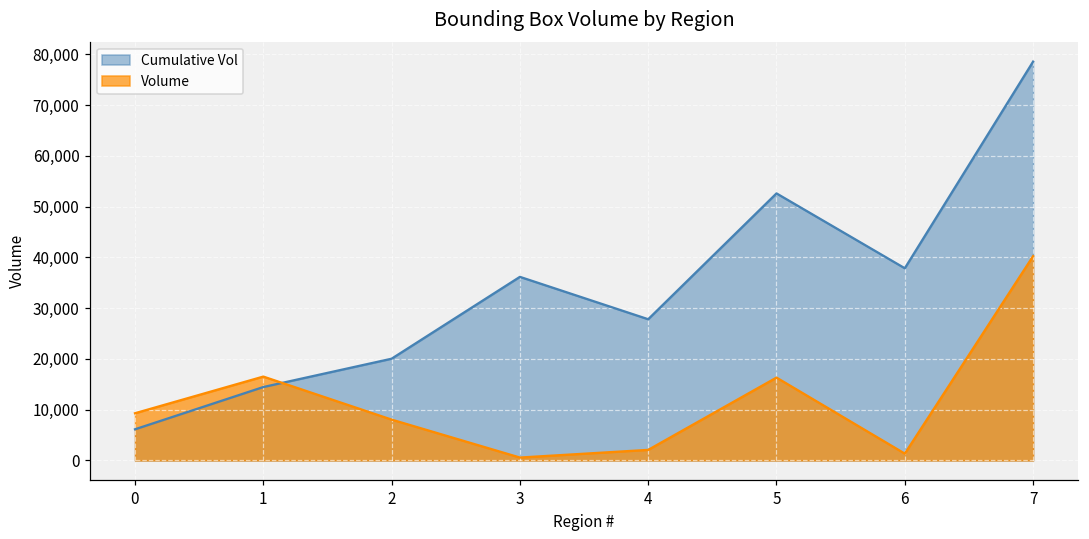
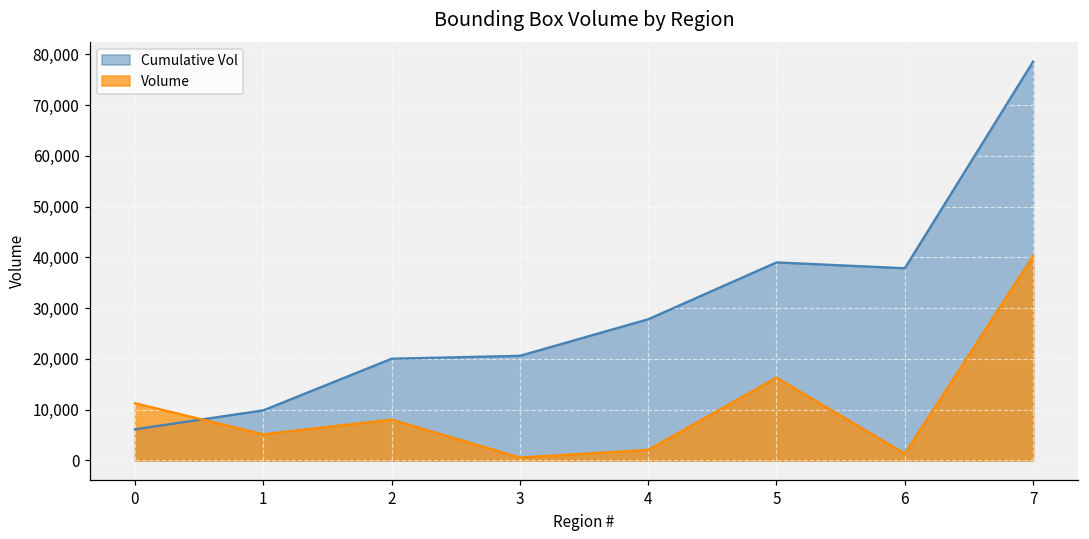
Volume, 0: 9,000 -> 11,000
Cumulative Vol, 1: 14,000 -> 10,000
Volume, 1: 17,000 -> 5,000
Cumulative Vol, 3: 36,000 -> 21,000
Cumulative Vol, 5: 53,000 -> 39,000
